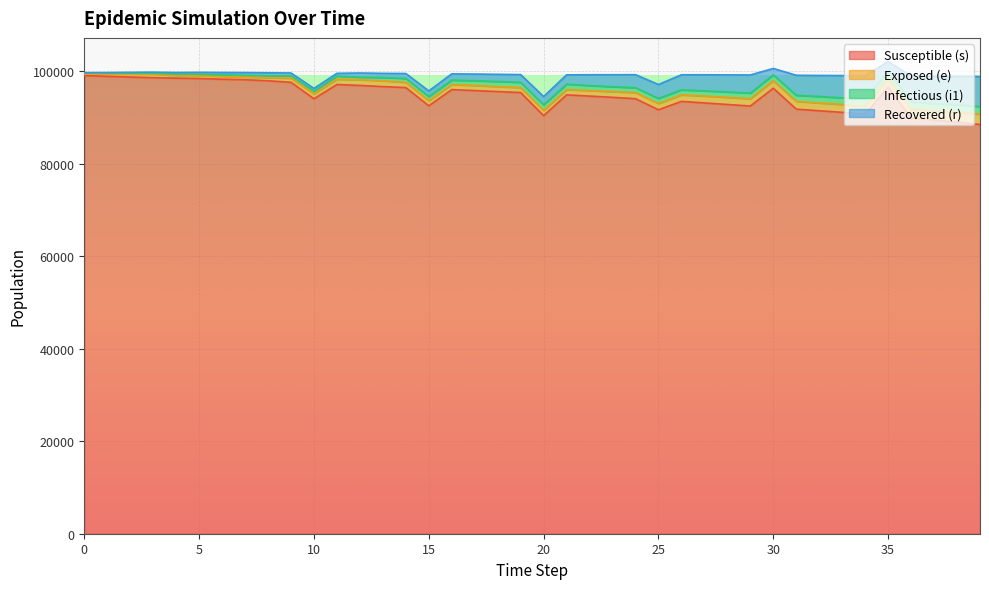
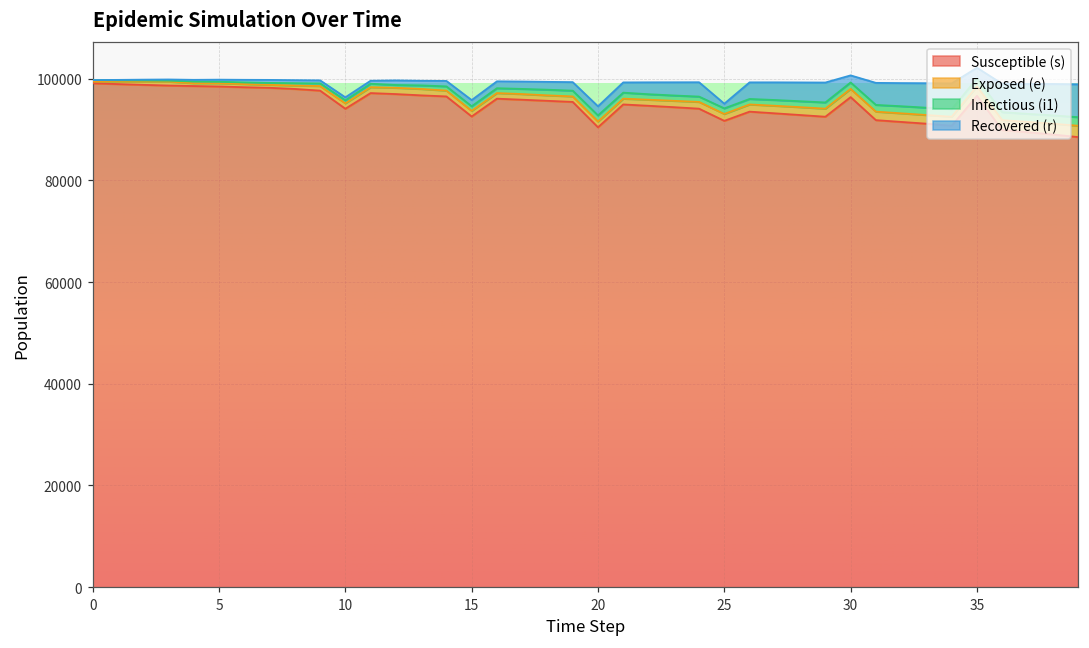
Recovered (r), 25: 3000 -> 1000
